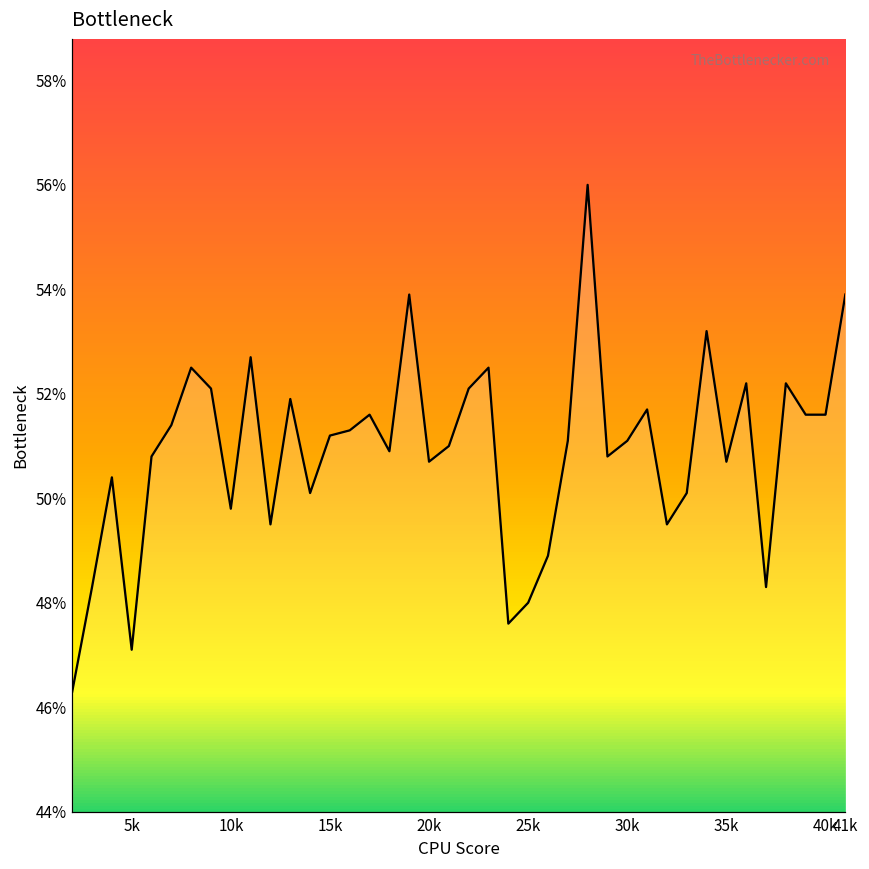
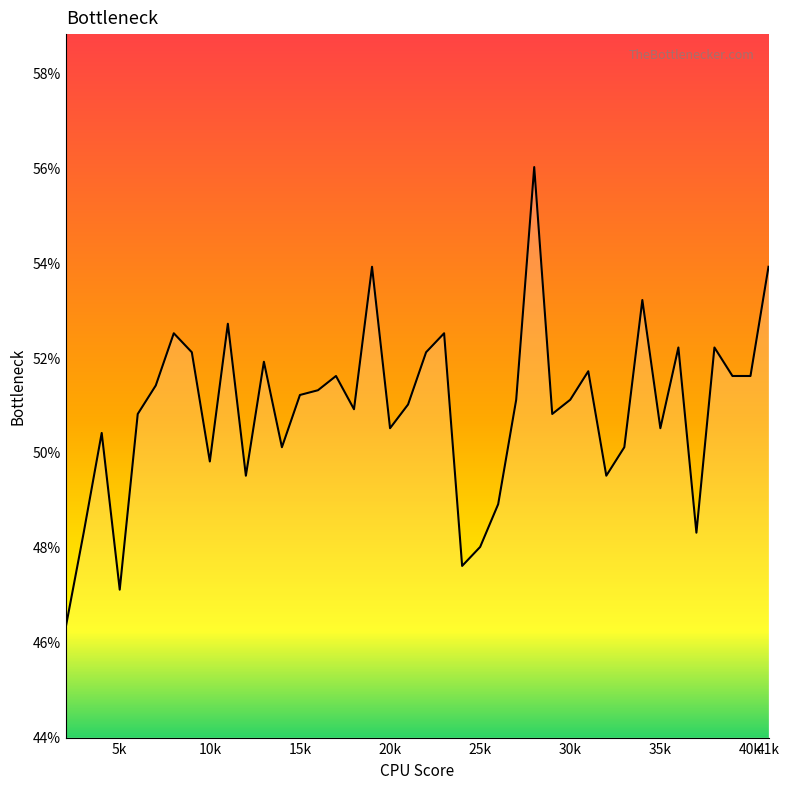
20k: 50.7% -> 50.5%
35k: 50.7% -> 50.5%
